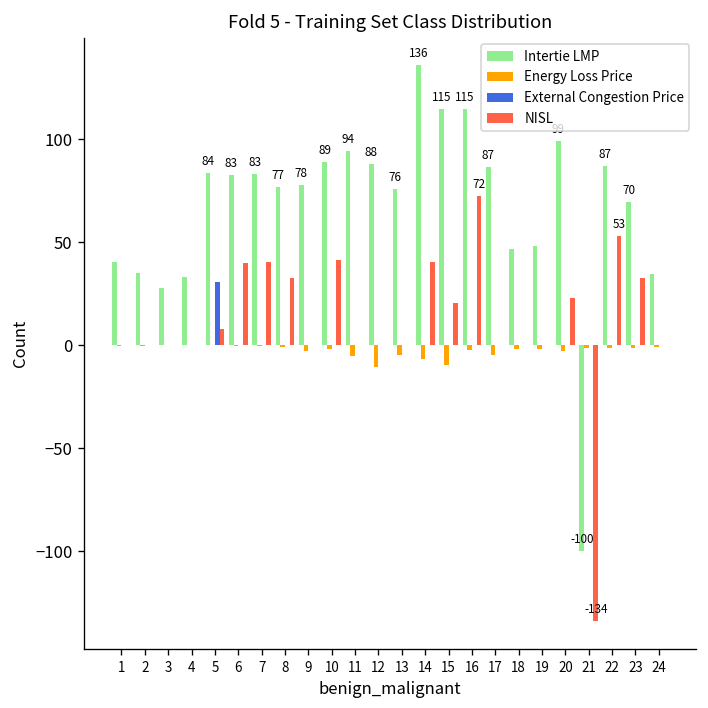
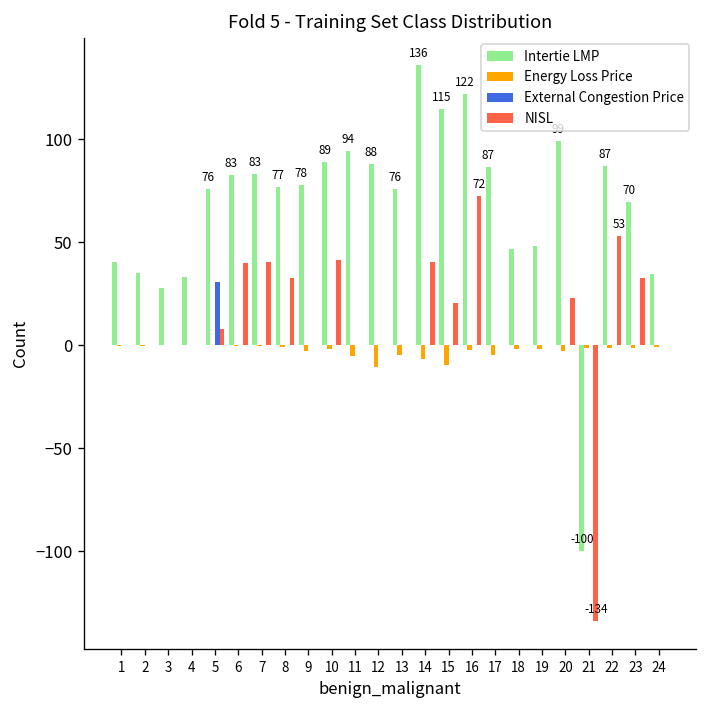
Intertie LMP, 5: 84 -> 76
Intertie LMP, 16: 115 -> 122
